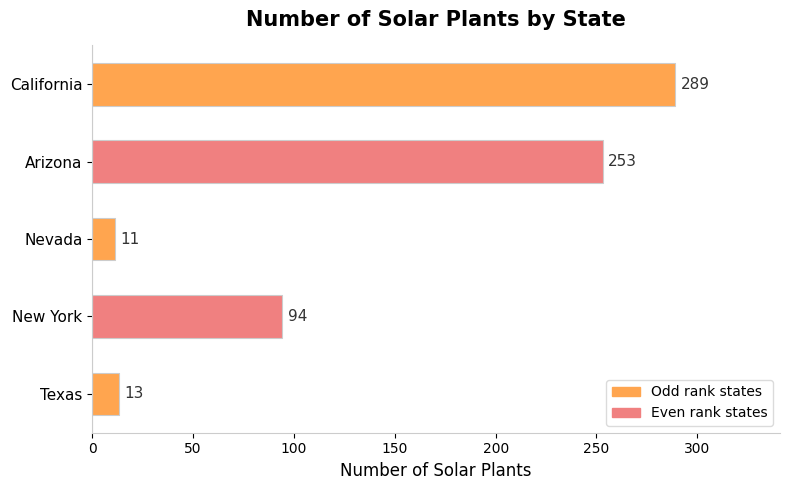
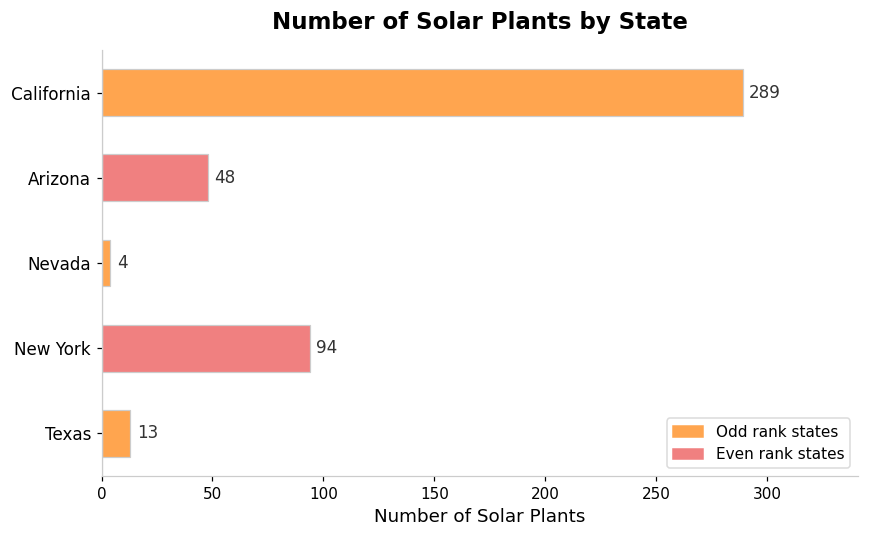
Arizona: 253 -> 48
Nevada: 11 -> 4
